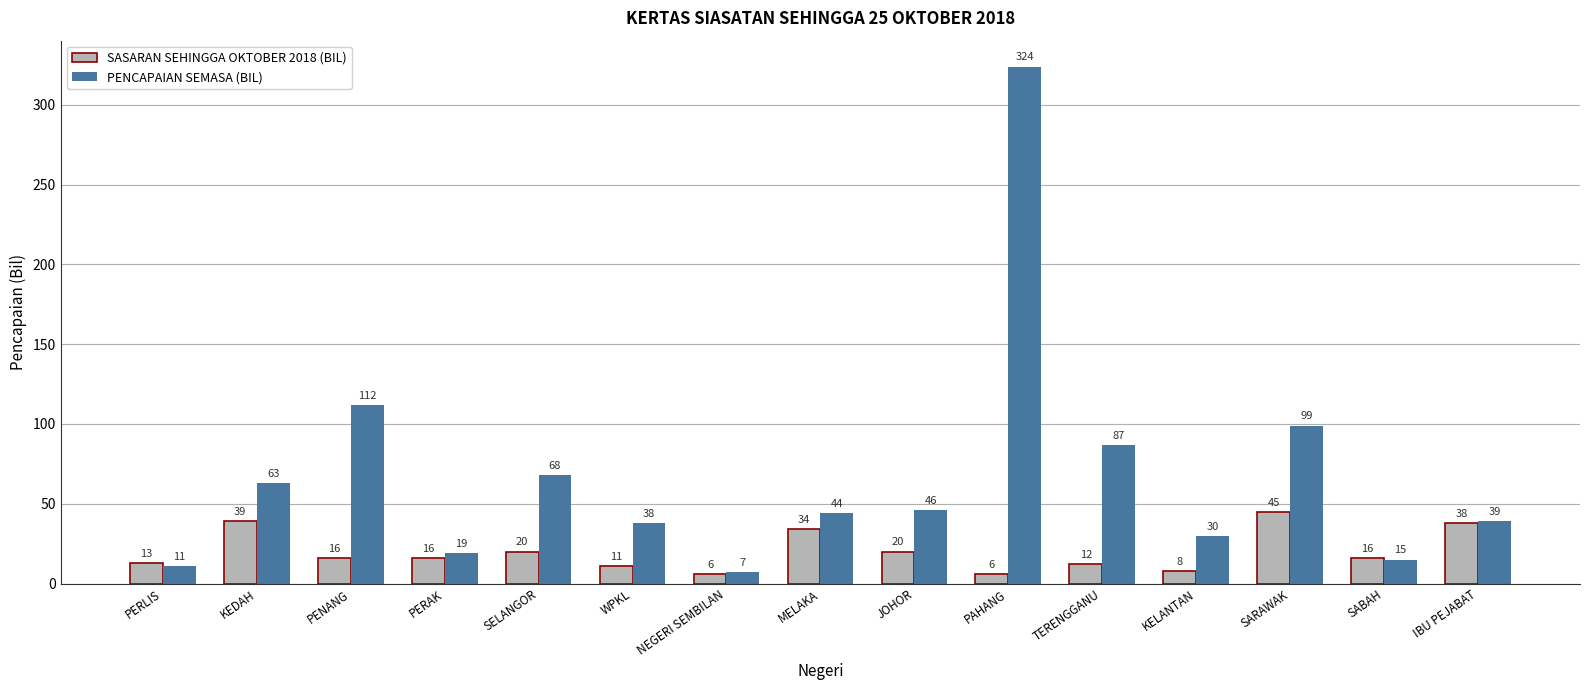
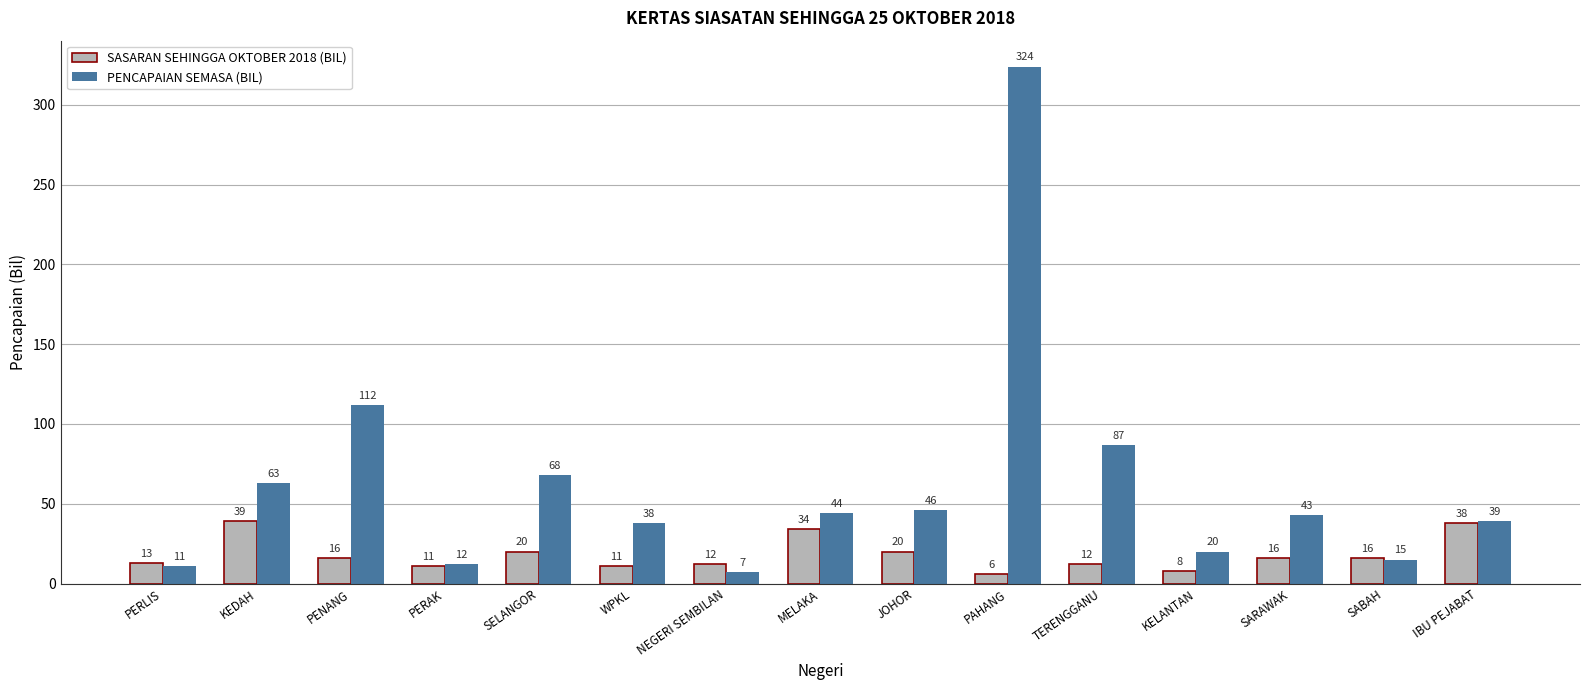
SASARAN SEHINGGA OKTOBER 2018 (BIL), PERAK: 16 -> 11
PENCAPAIAN SEMASA (BIL), PERAK: 19 -> 12
SASARAN SEHINGGA OKTOBER 2018 (BIL), NEGERI SEMBILAN: 6 -> 12
PENCAPAIAN SEMASA (BIL), KELANTAN: 30 -> 20
SASARAN SEHINGGA OKTOBER 2018 (BIL), SARAWAK: 45 -> 16
PENCAPAIAN SEMASA (BIL), SARAWAK: 99 -> 43
